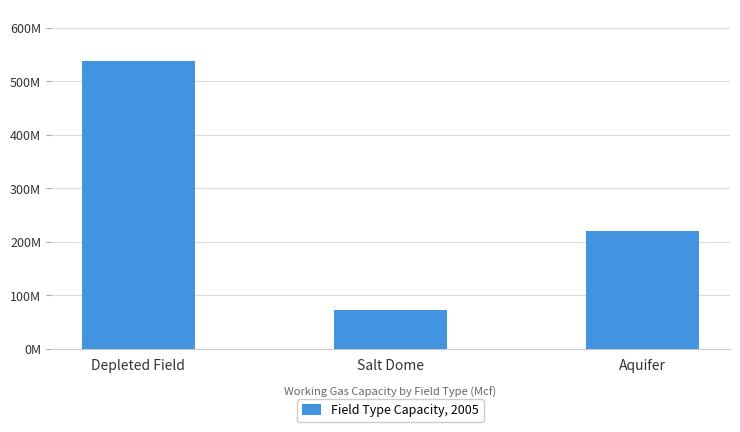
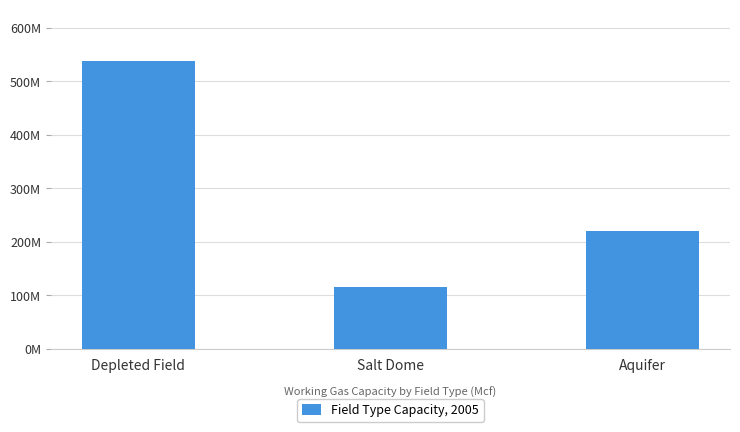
Salt Dome: 70000000 -> 120000000
